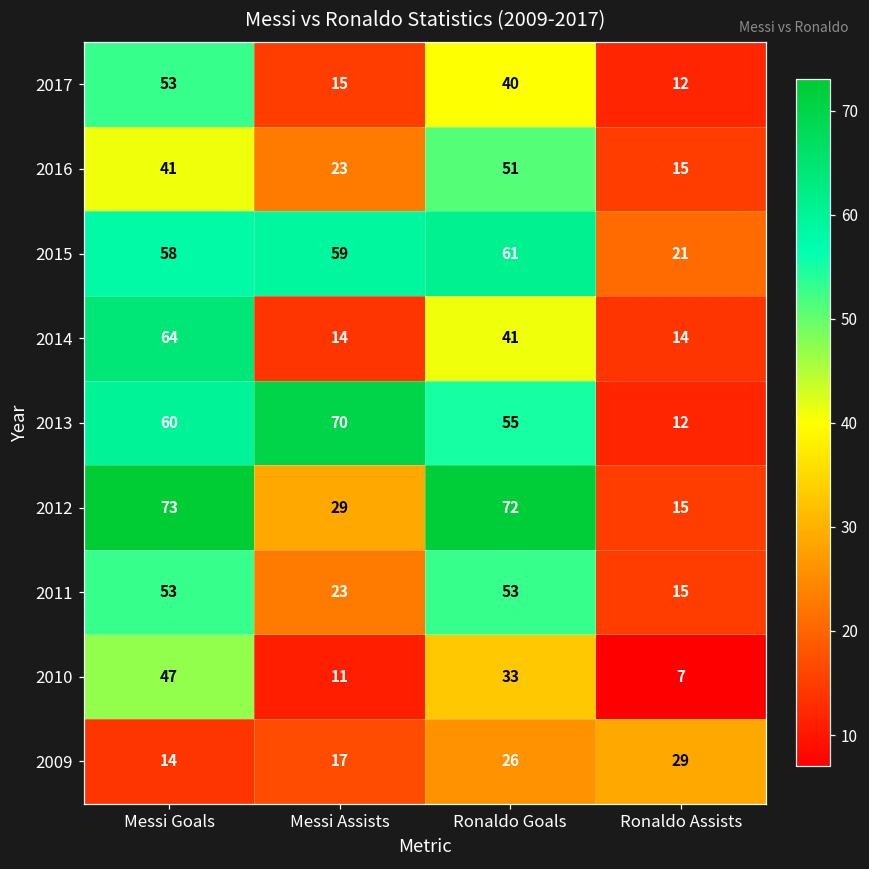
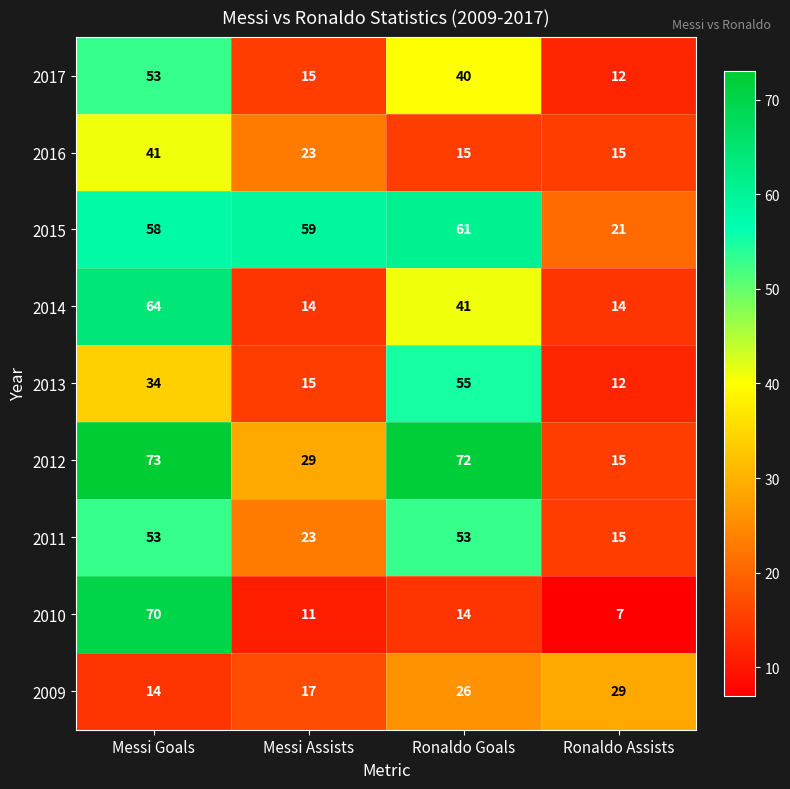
2016, Ronaldo Goals: 51 -> 15
2013, Messi Goals: 60 -> 34
2013, Messi Assists: 70 -> 15
2010, Messi Goals: 47 -> 70
2010, Ronaldo Goals: 33 -> 14
